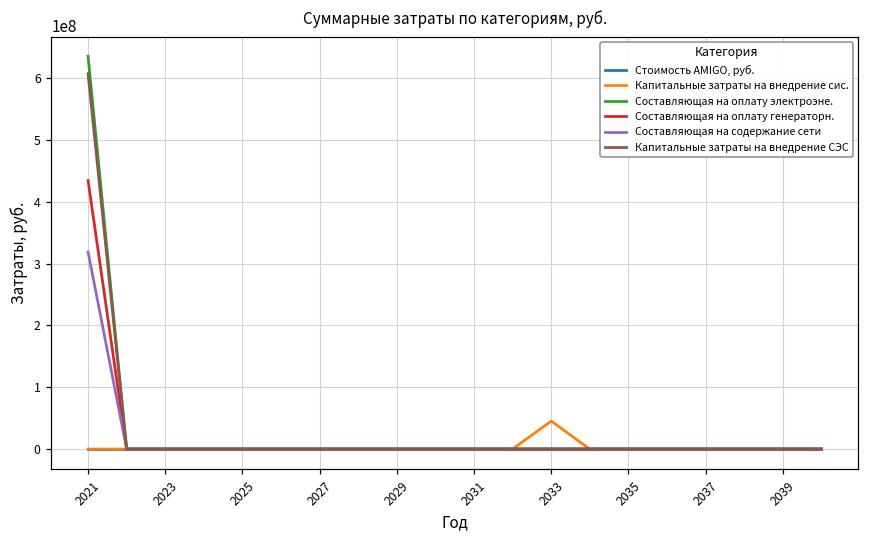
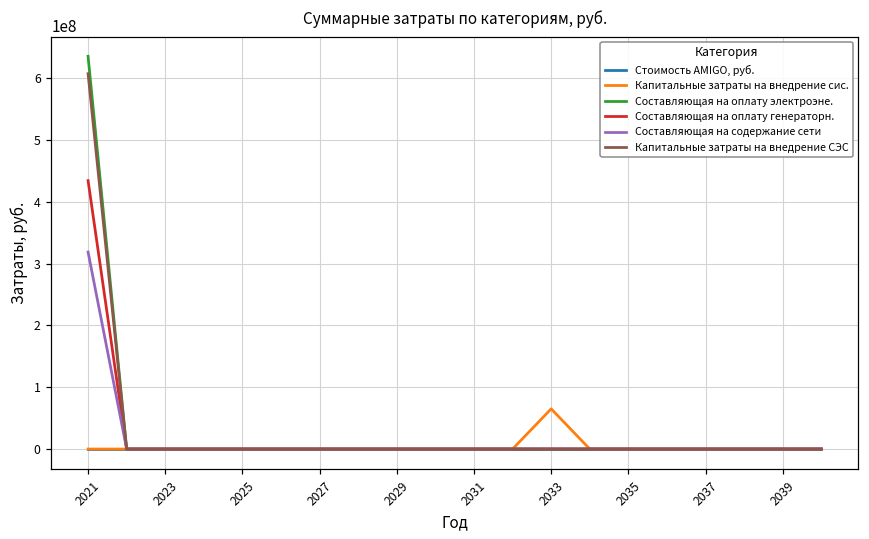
Капитальные затраты на внедрение сис., 2033: 50000000 -> 70000000
